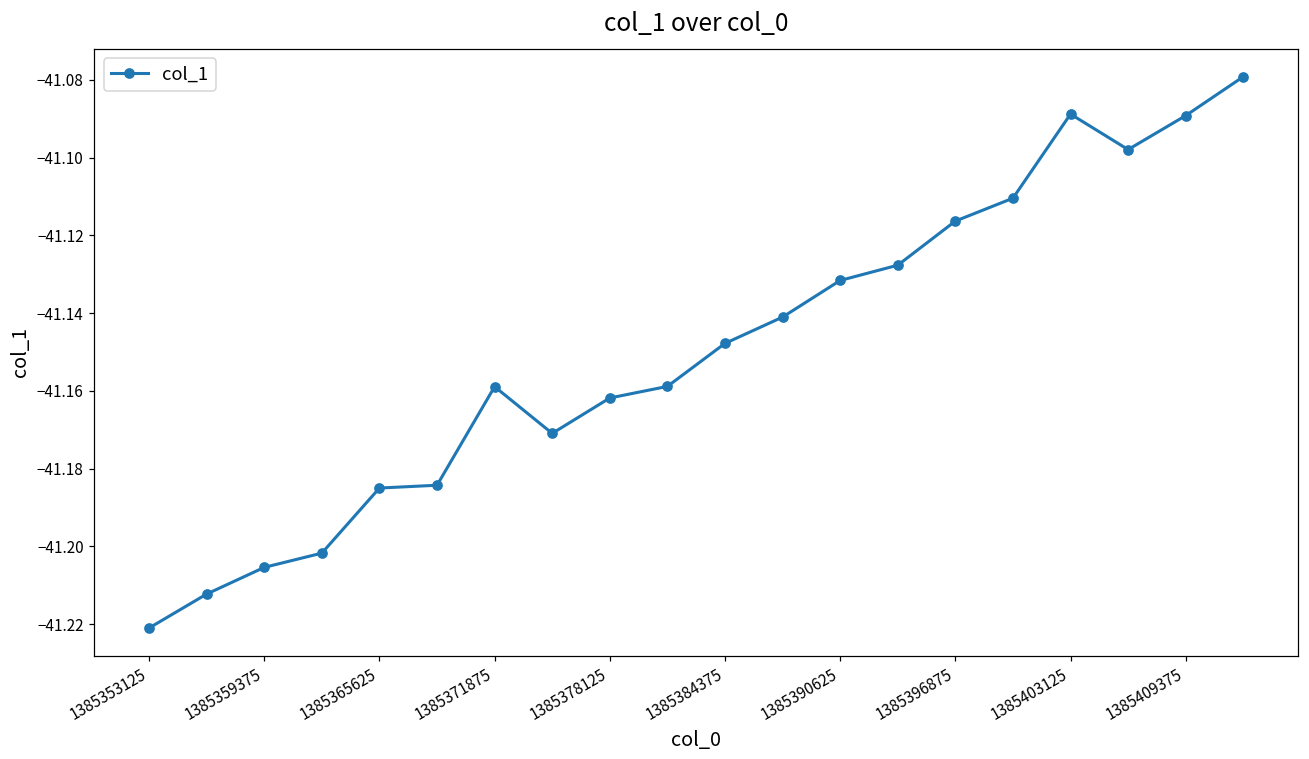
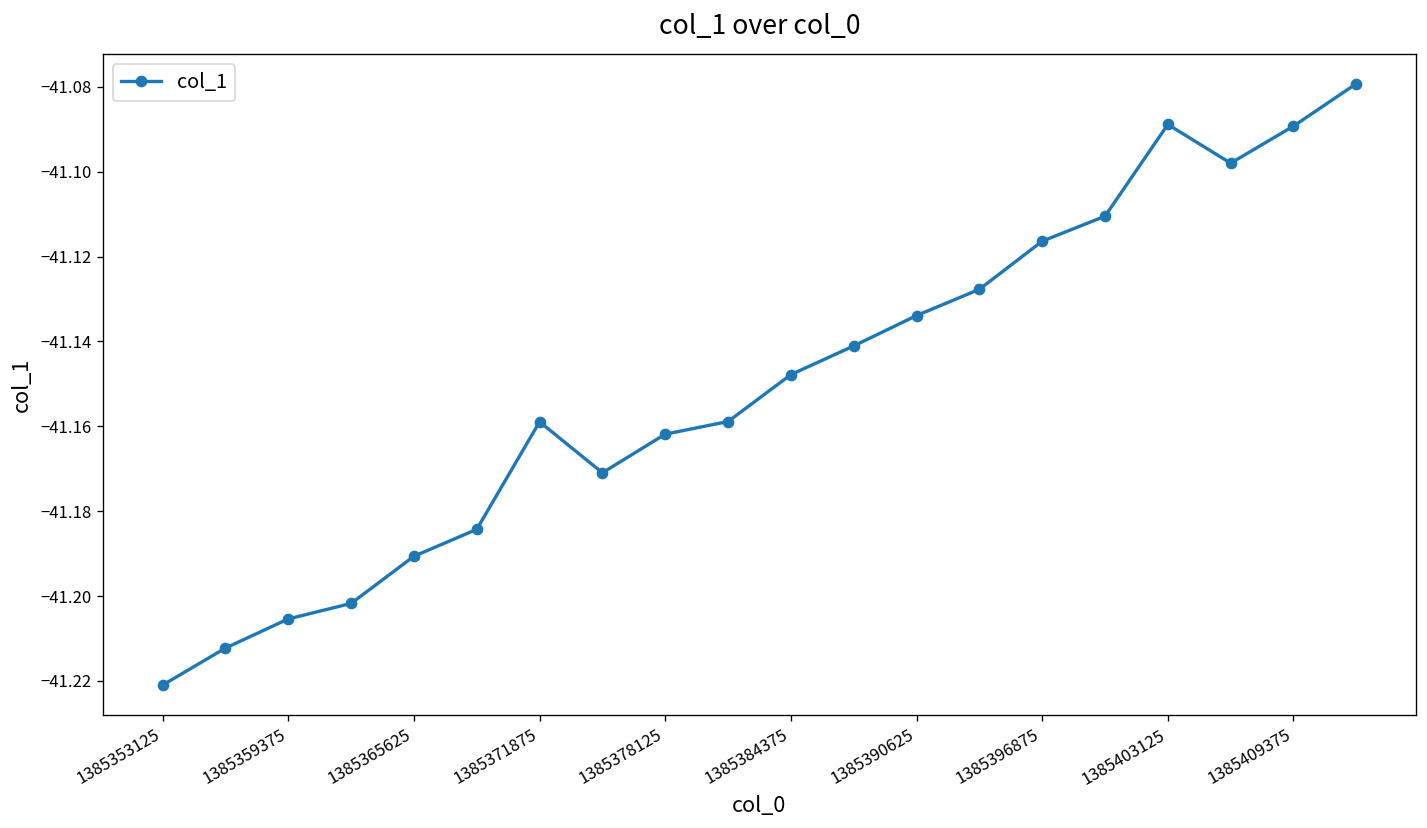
1385365625: -41.185 -> -41.191
1385390625: -41.132 -> -41.134
